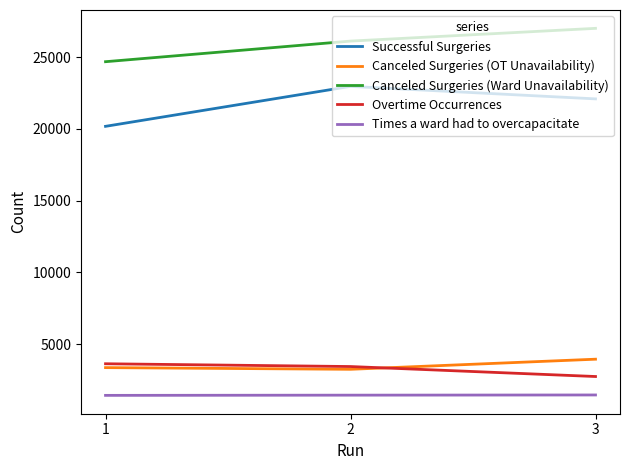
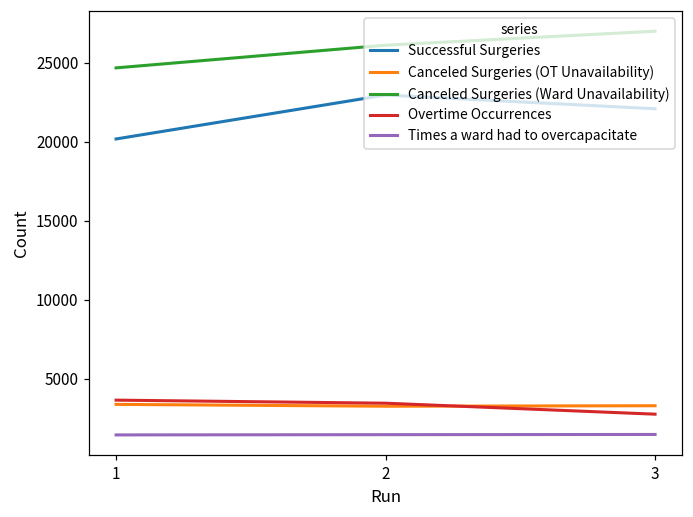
Canceled Surgeries (OT Unavailability), 3: 4000 -> 3300
